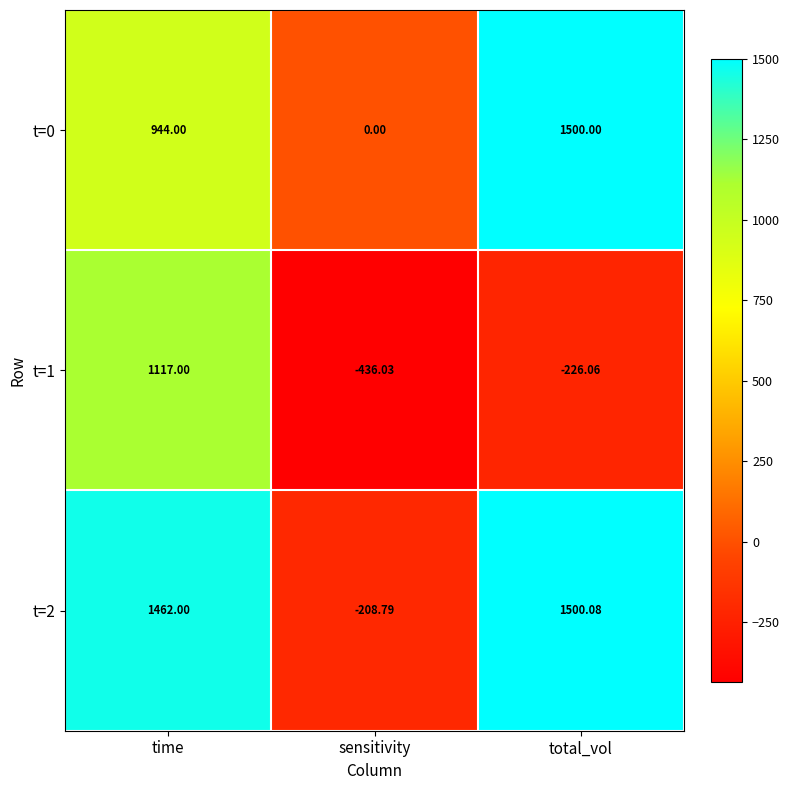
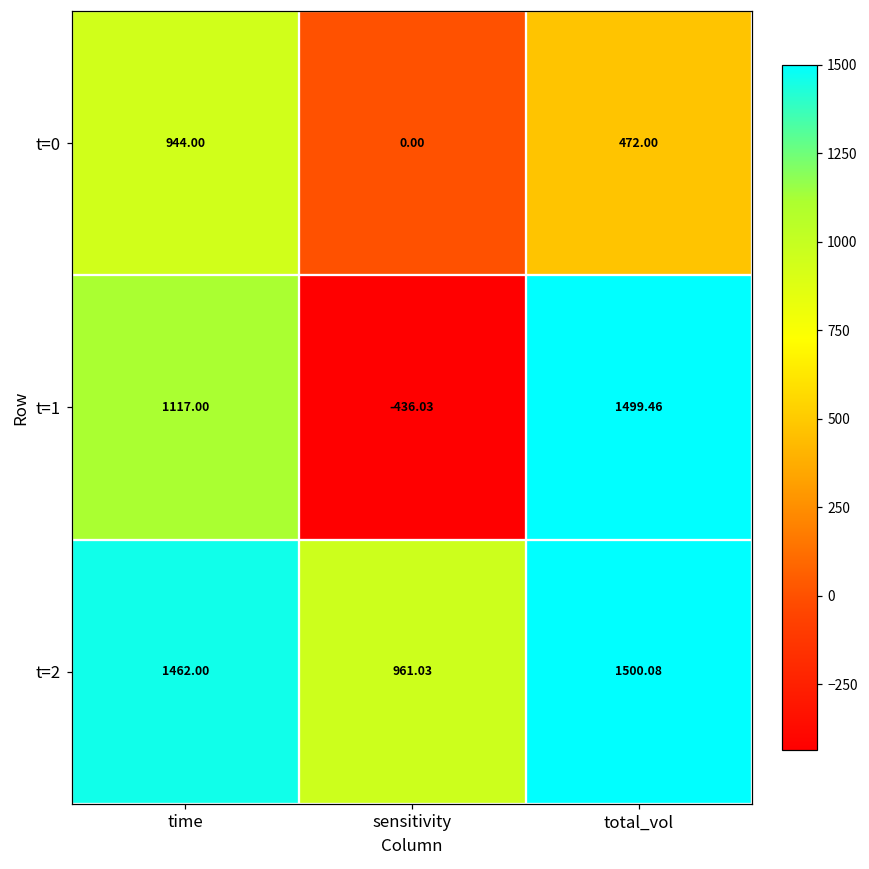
t=0, total_vol: 1500.00 -> 472.00
t=1, total_vol: -226.06 -> 1499.46
t=2, sensitivity: -208.79 -> 961.03
